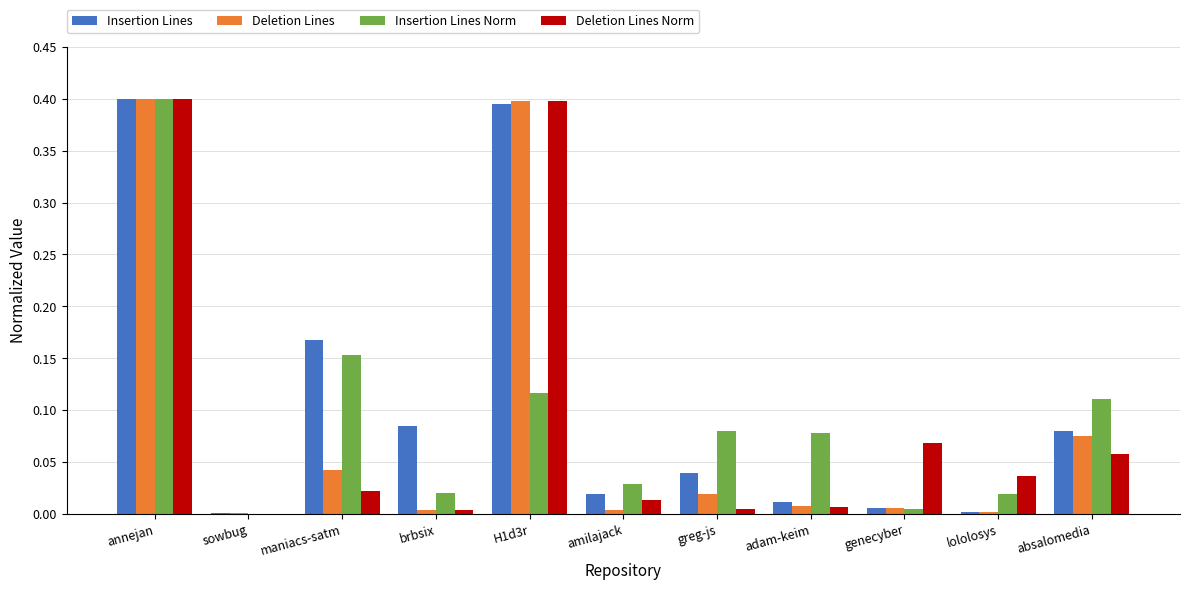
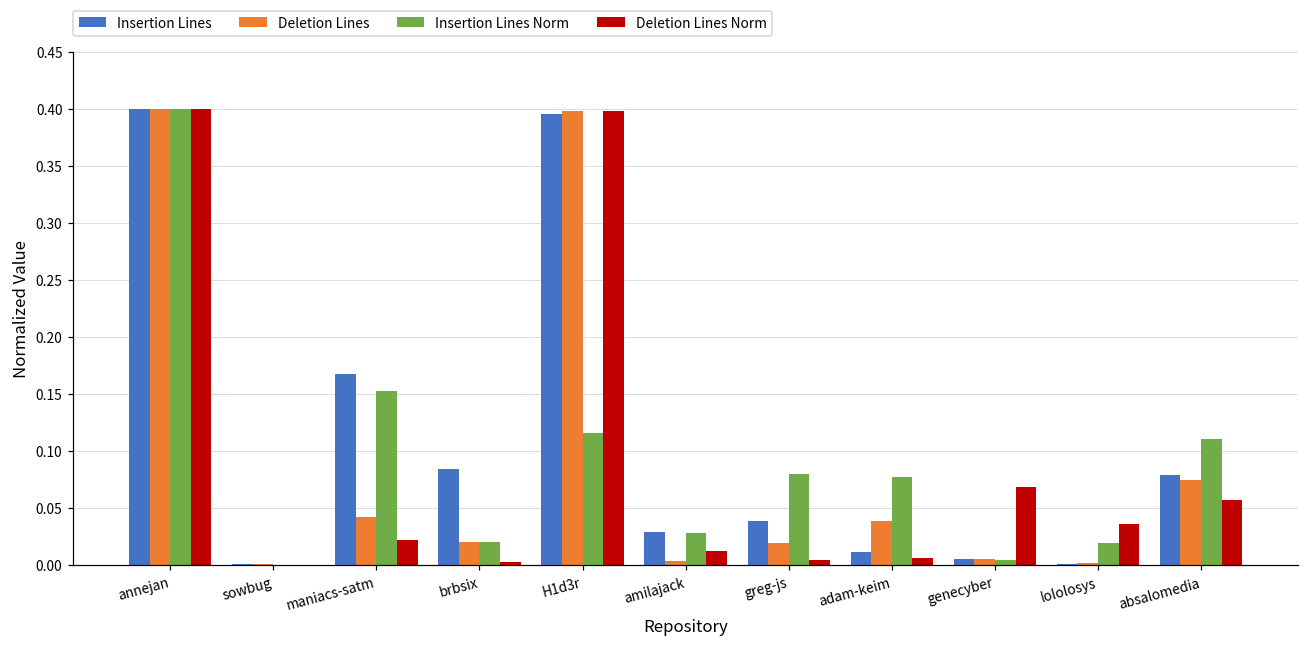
Deletion Lines, brbsix: 0.004 -> 0.020
Insertion Lines, amilajack: 0.020 -> 0.029
Deletion Lines, adam-keim: 0.007 -> 0.039
